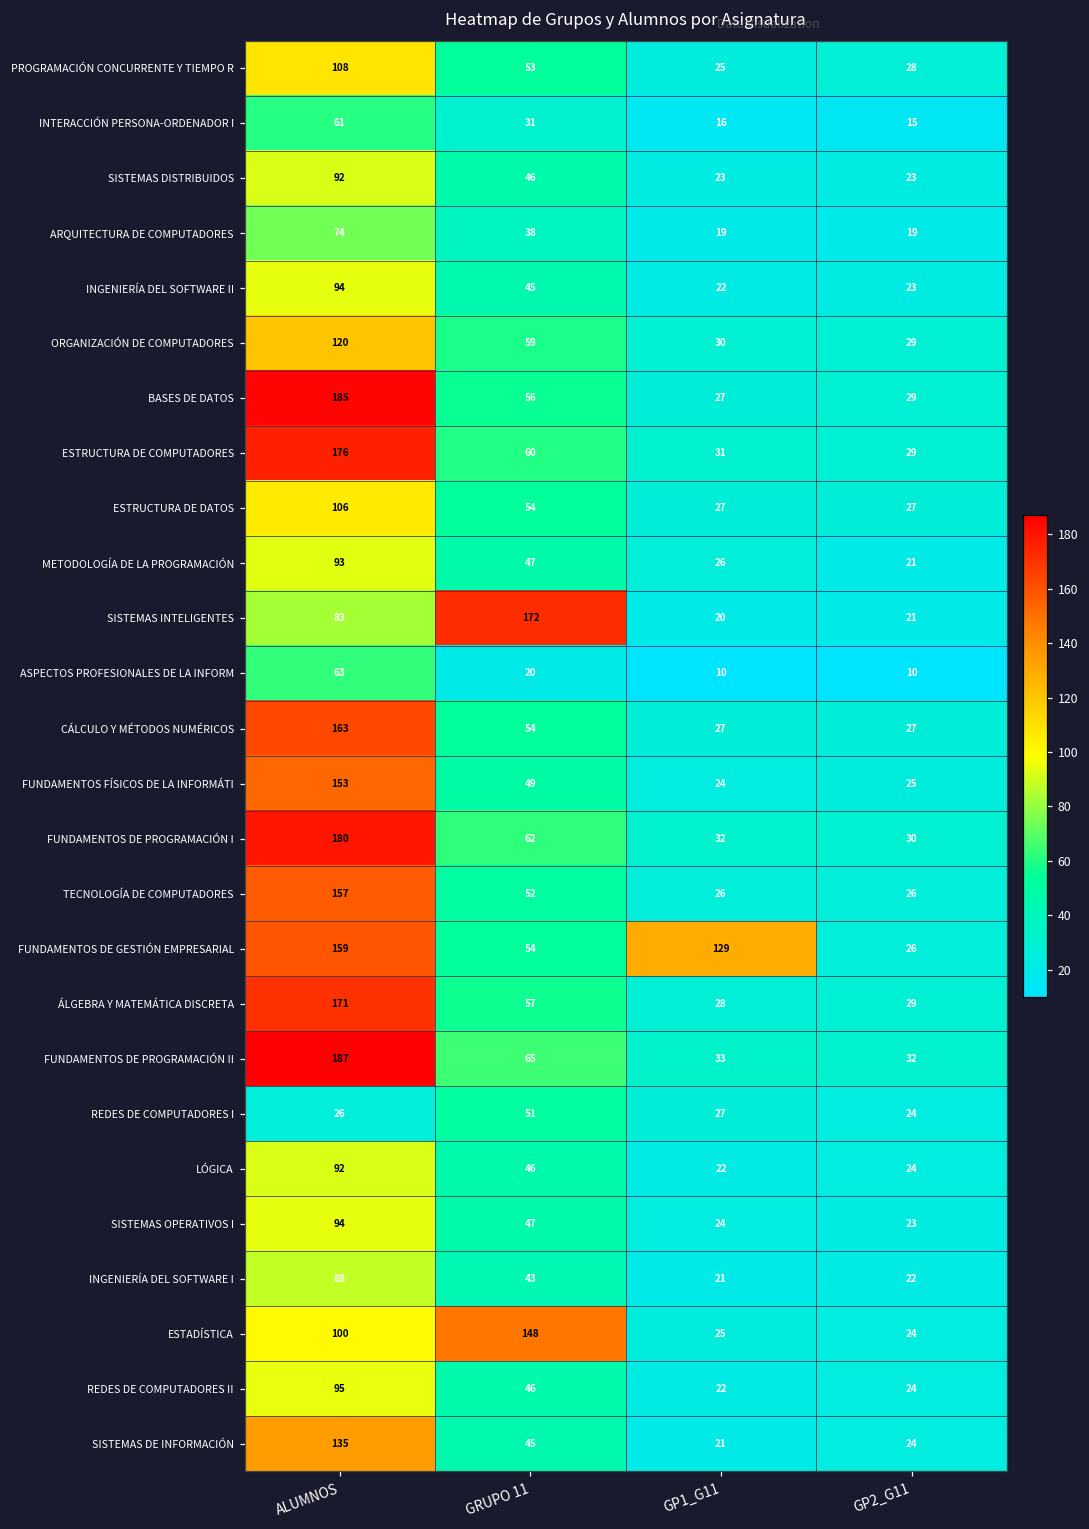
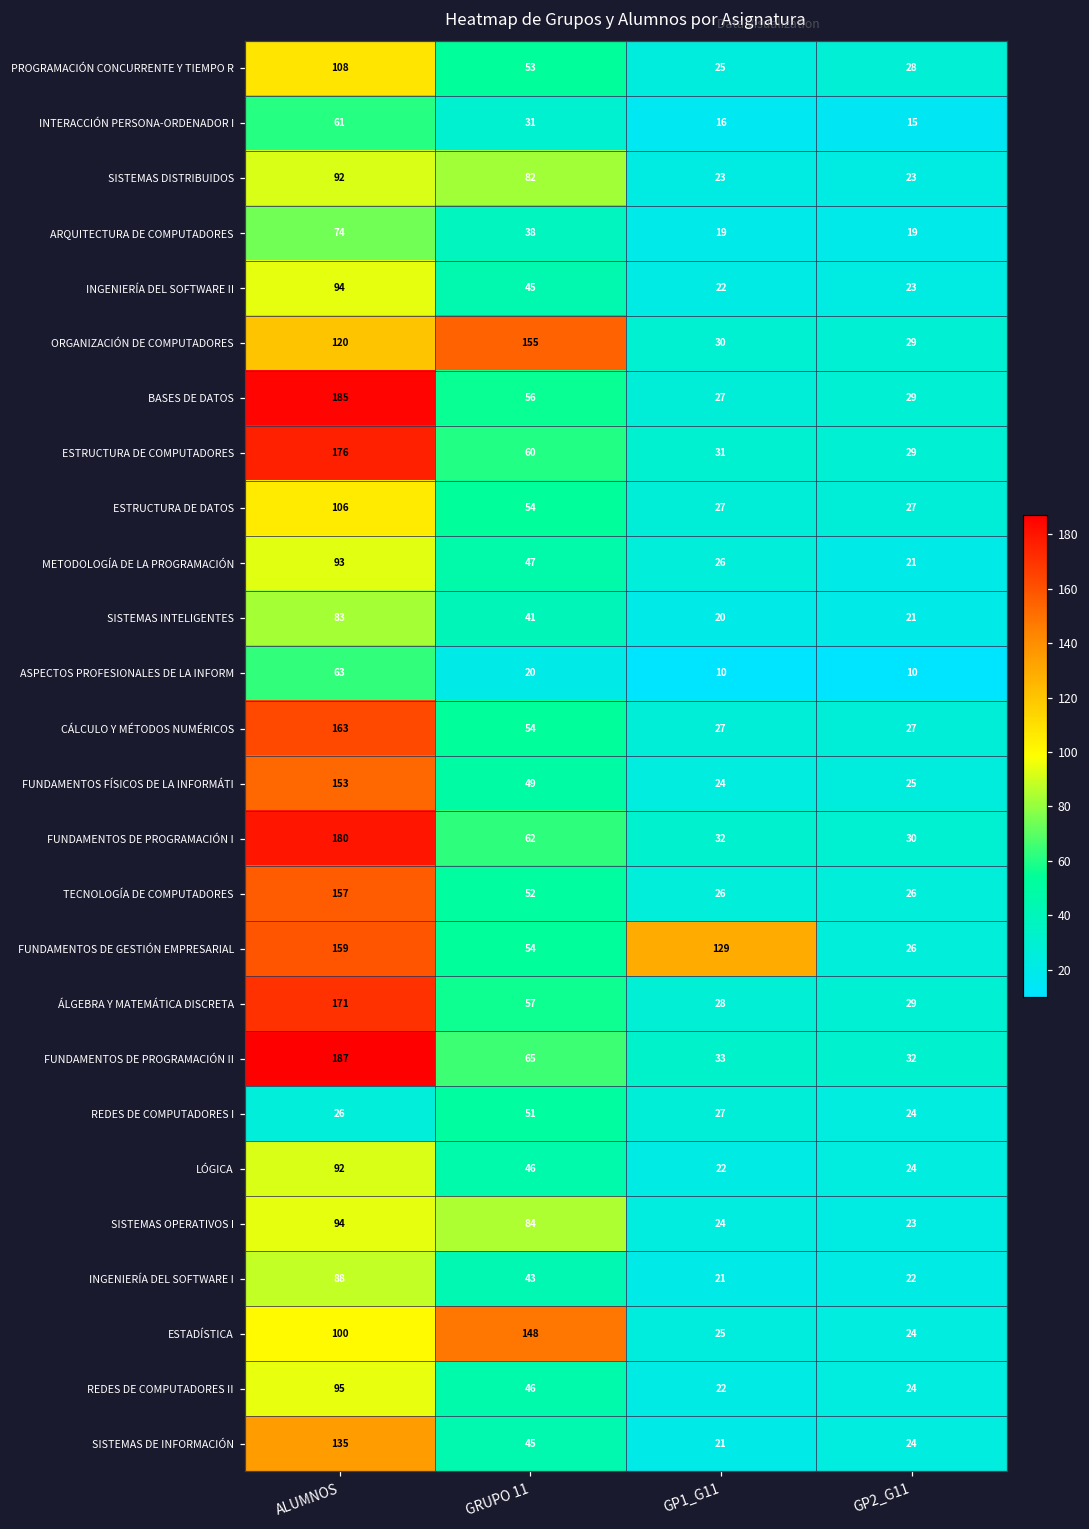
SISTEMAS DISTRIBUIDOS, GRUPO 11: 46 -> 82
ORGANIZACIÓN DE COMPUTADORES, GRUPO 11: 59 -> 155
SISTEMAS INTELIGENTES, GRUPO 11: 172 -> 41
SISTEMAS OPERATIVOS I, GRUPO 11: 47 -> 84
